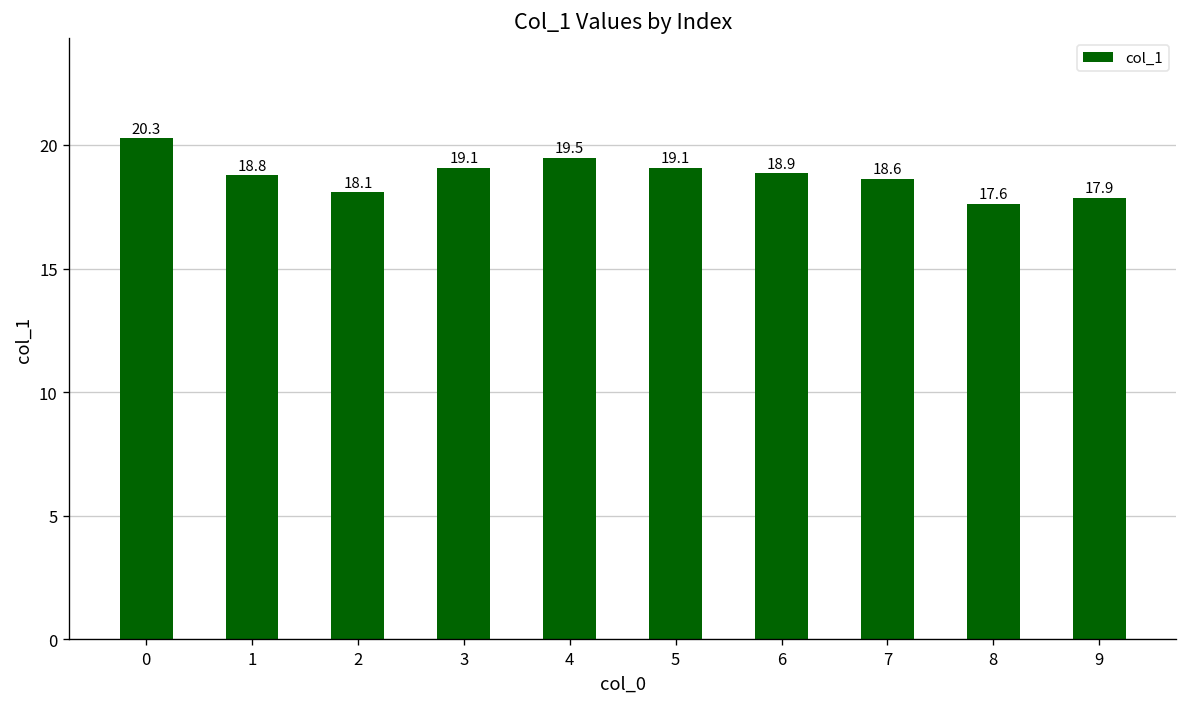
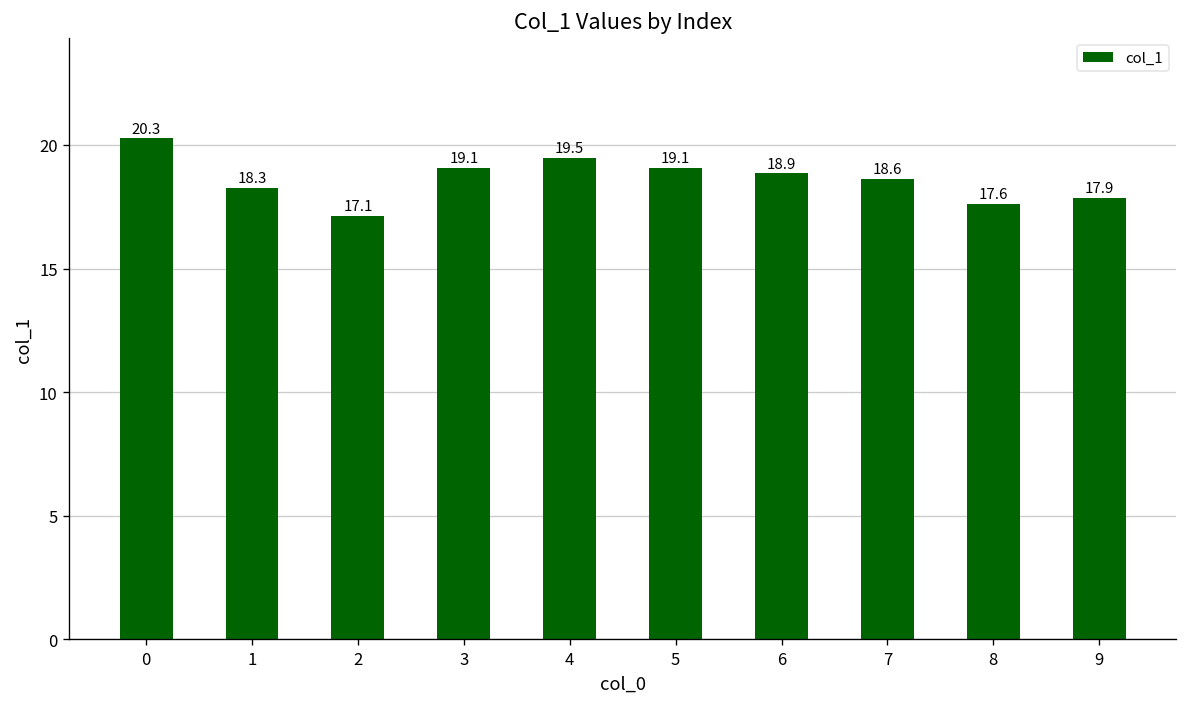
1: 18.8 -> 18.3
2: 18.1 -> 17.1
